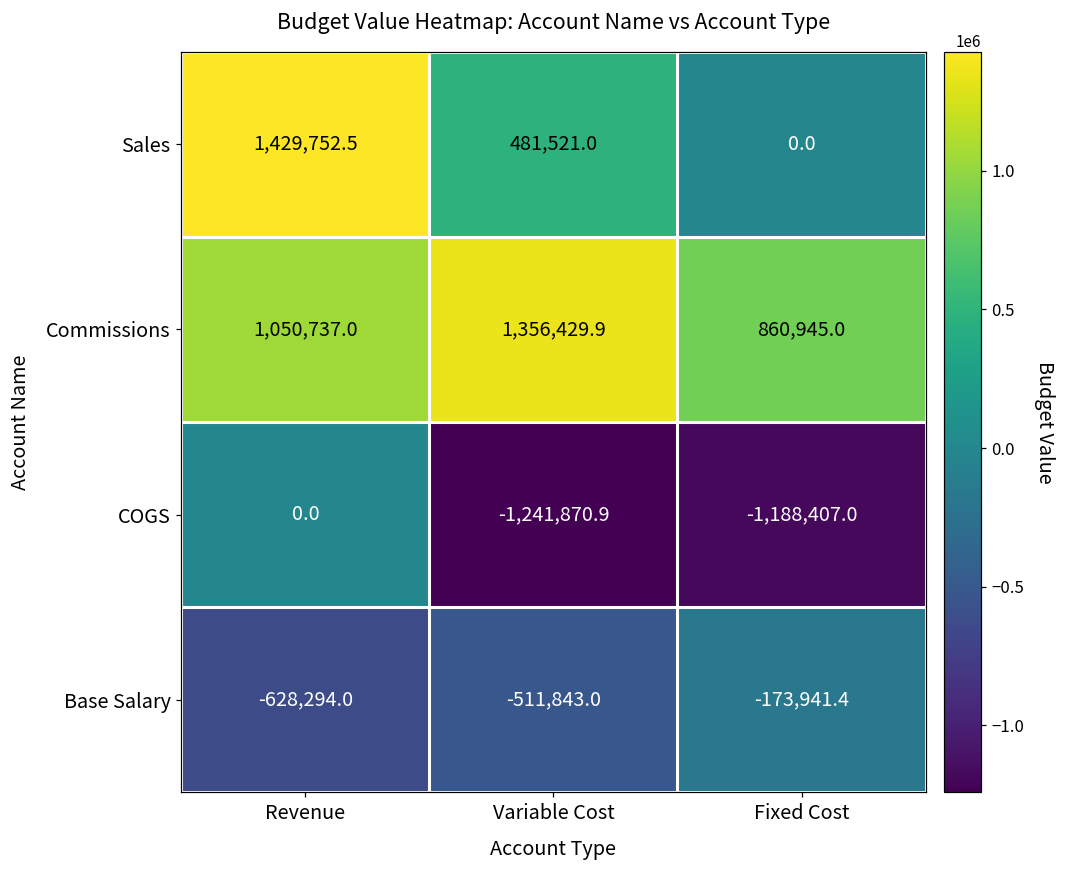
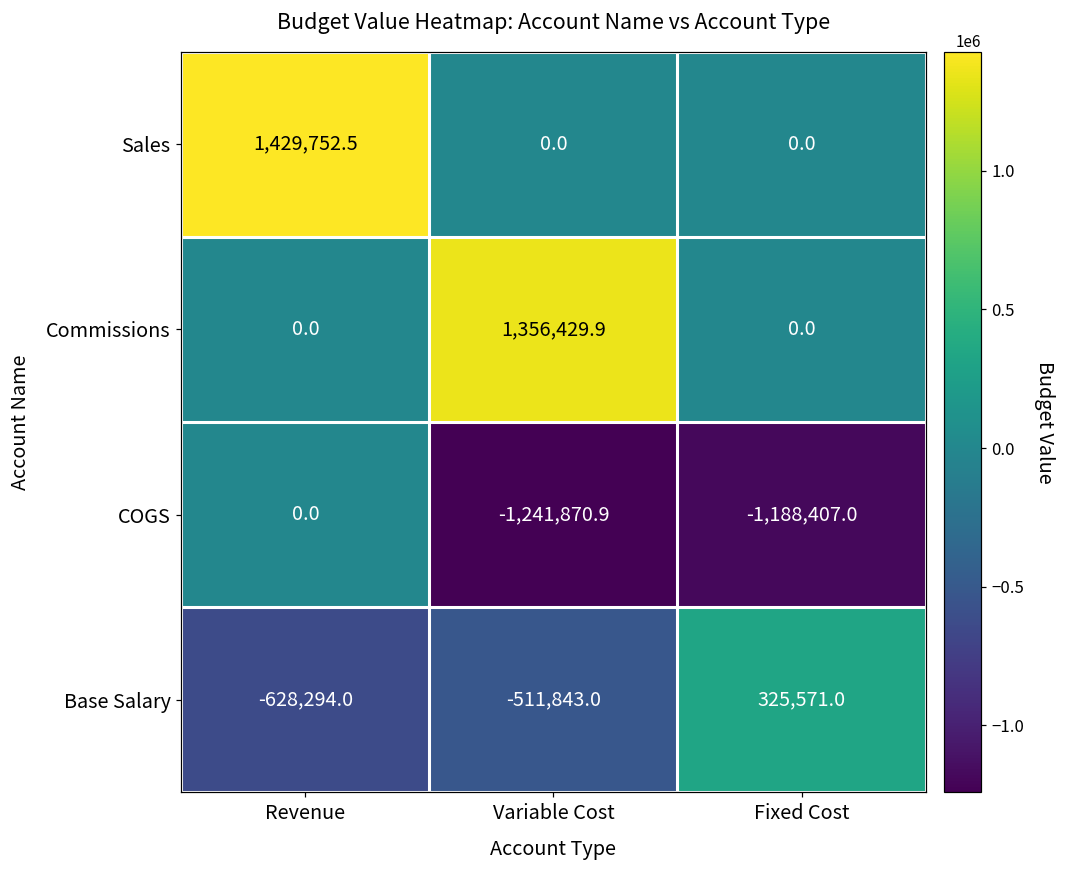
Sales, Variable Cost: 481,521.0 -> 0.0
Commissions, Revenue: 1,050,737.0 -> 0.0
Commissions, Fixed Cost: 860,945.0 -> 0.0
Base Salary, Fixed Cost: -173,941.4 -> 325,571.0
